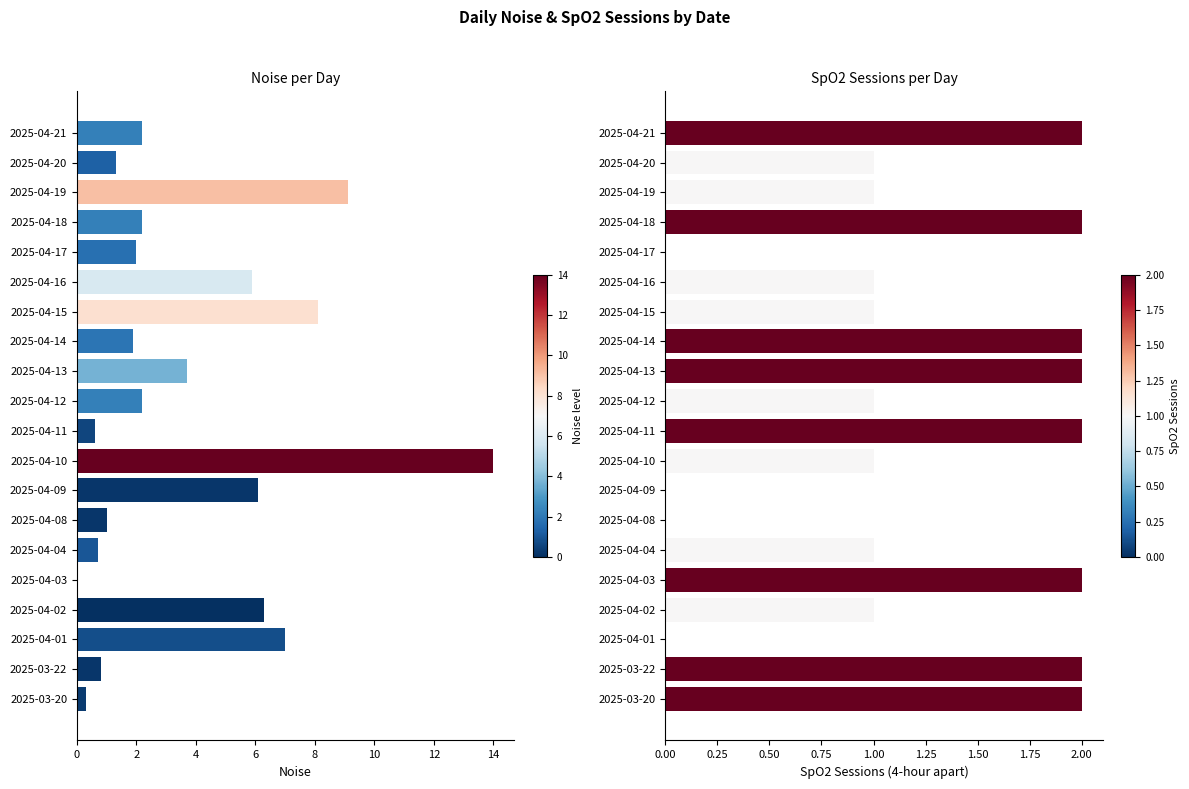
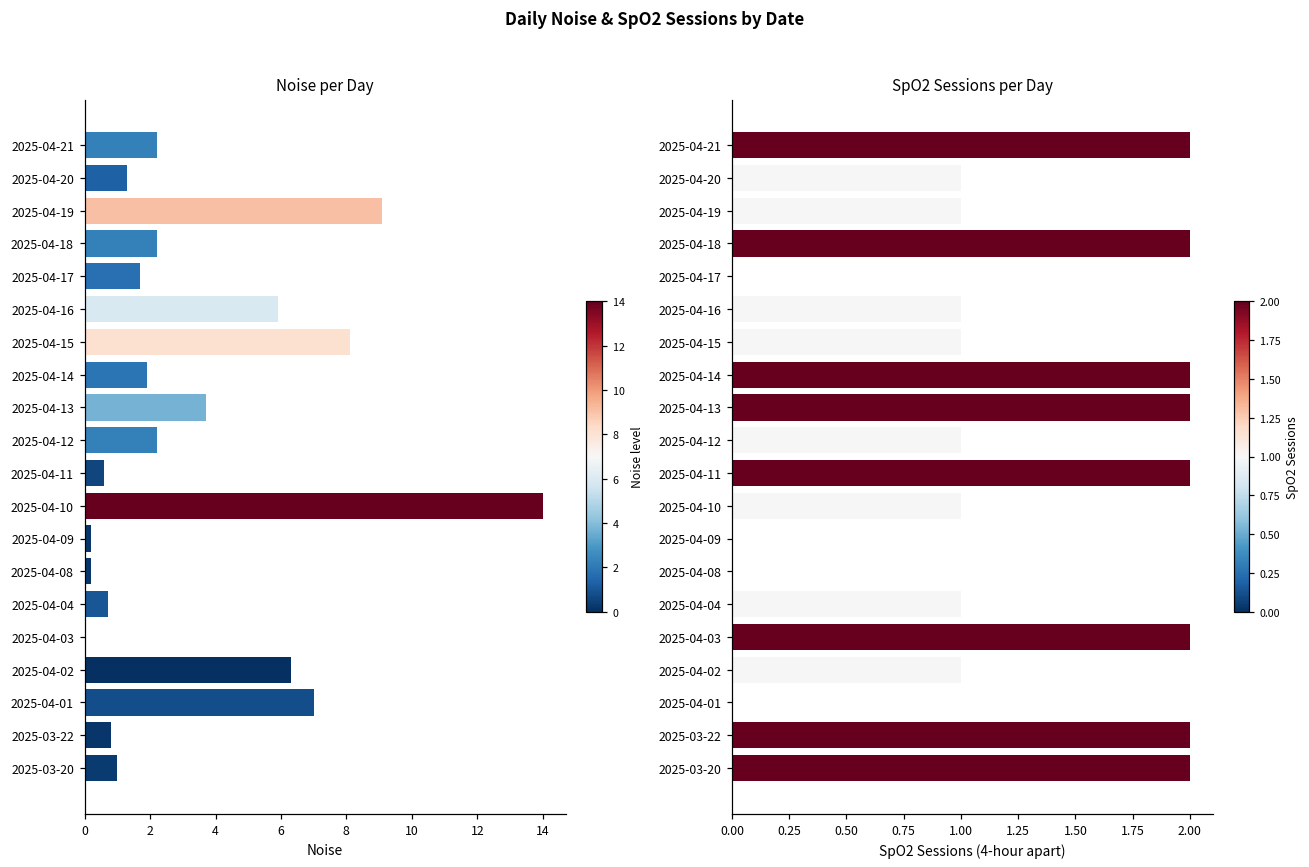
Noise per Day, 2025-04-17: 2.0 -> 1.7
Noise per Day, 2025-04-09: 6.1 -> 0.2
Noise per Day, 2025-04-08: 1.0 -> 0.2
Noise per Day, 2025-03-20: 0.3 -> 1.0
